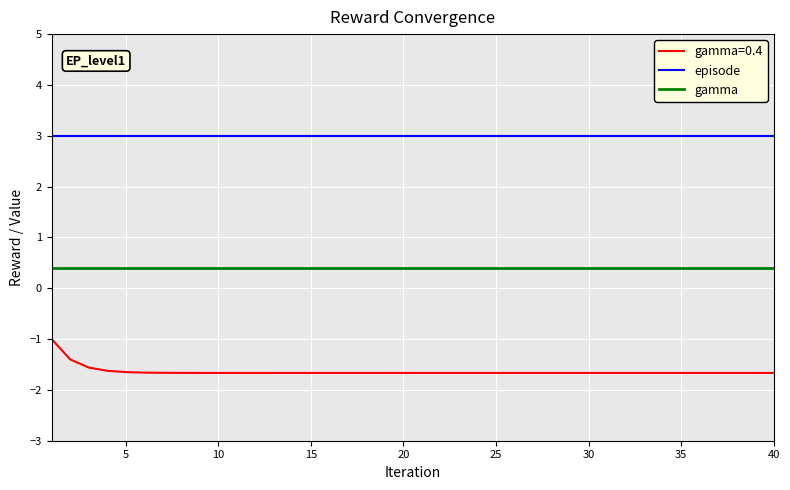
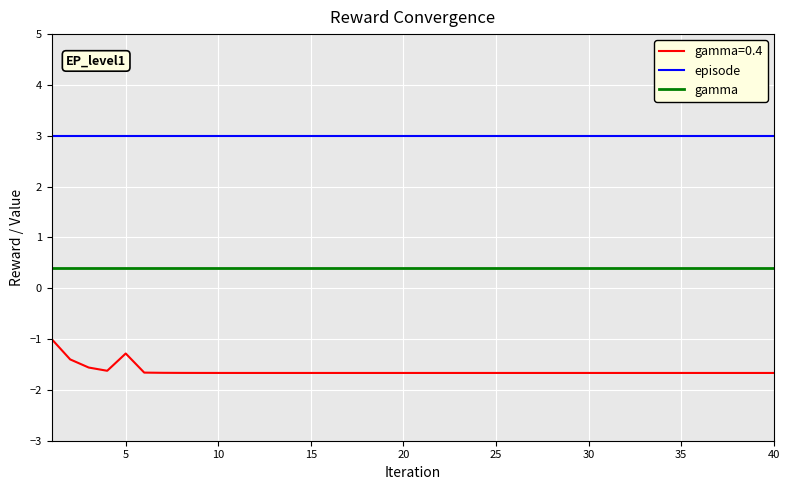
gamma=0.4, 5: -1.6 -> -1.3
